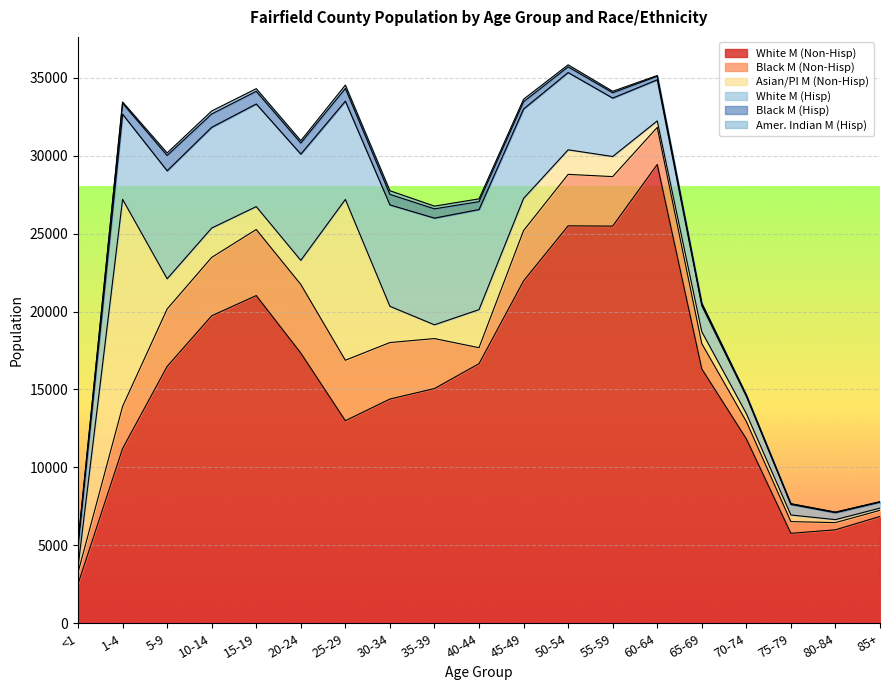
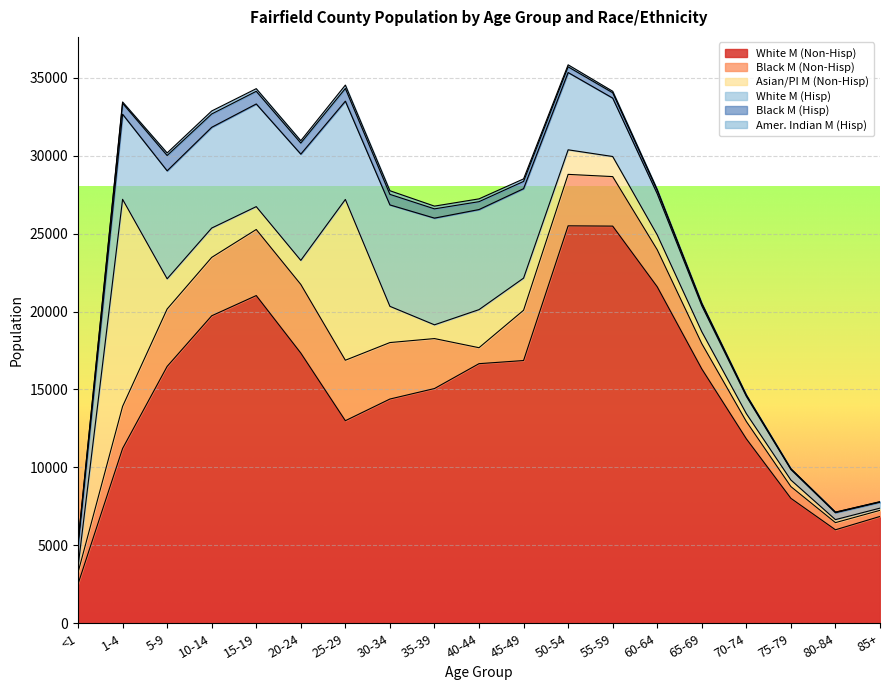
White M (Non-Hisp), 45-49: 22000 -> 16900
White M (Non-Hisp), 60-64: 29400 -> 21600
Asian/PI M (Non-Hisp), 60-64: 400 -> 1000
White M (Non-Hisp), 75-79: 5800 -> 8000
